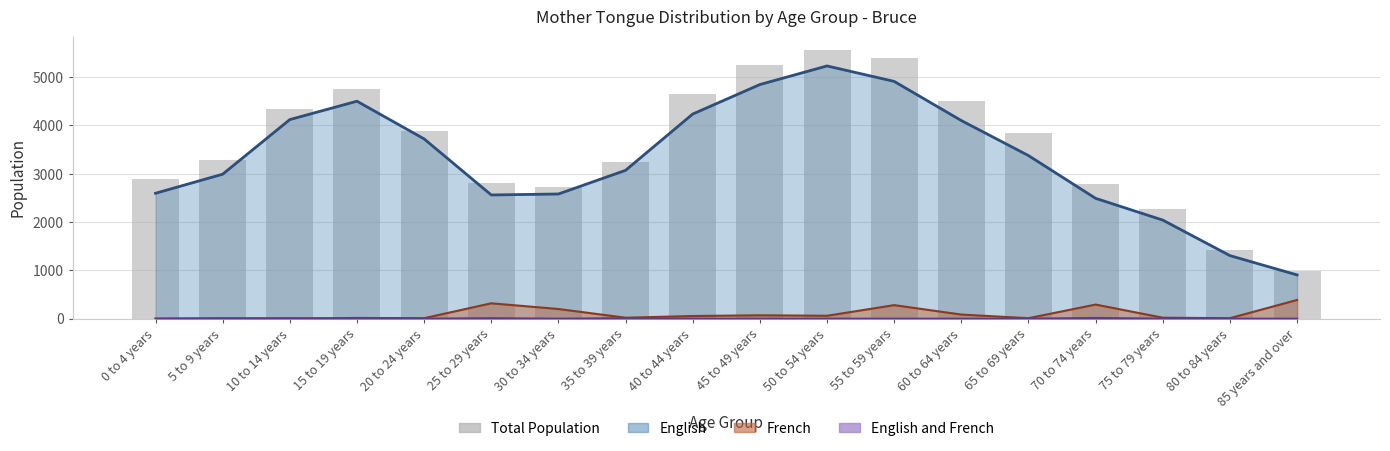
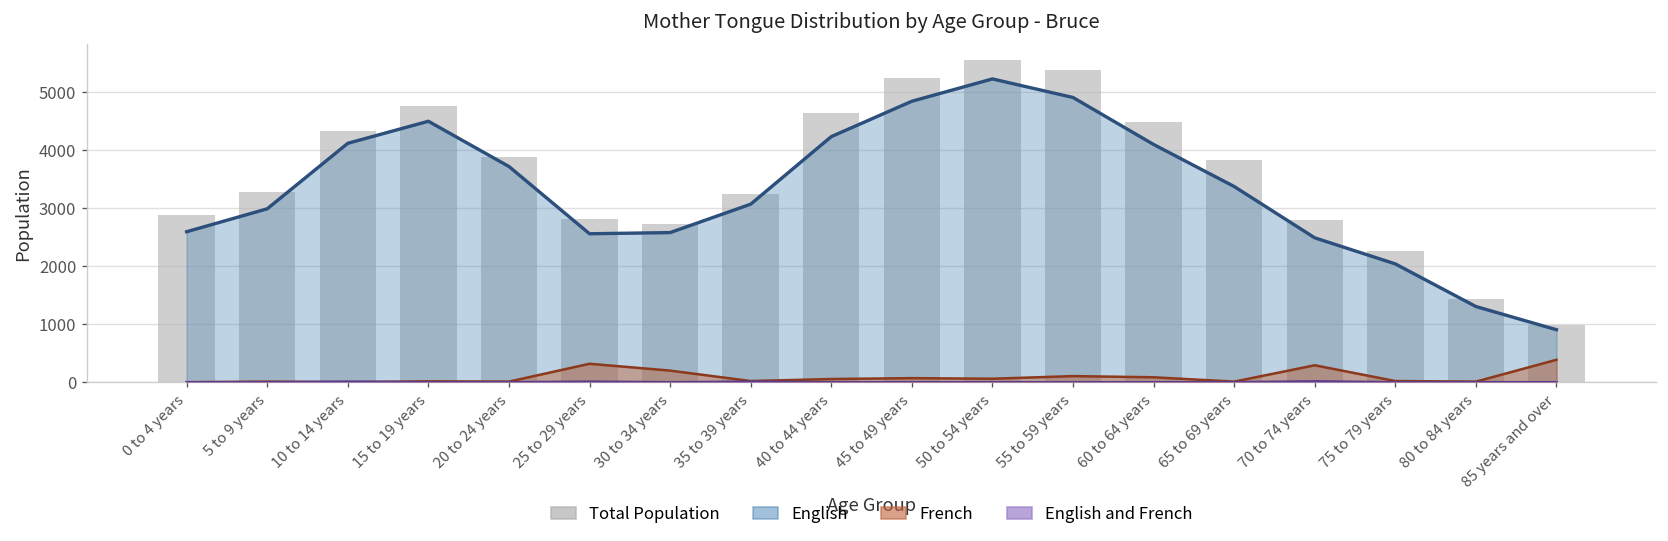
French, 55 to 59 years: 300 -> 100
